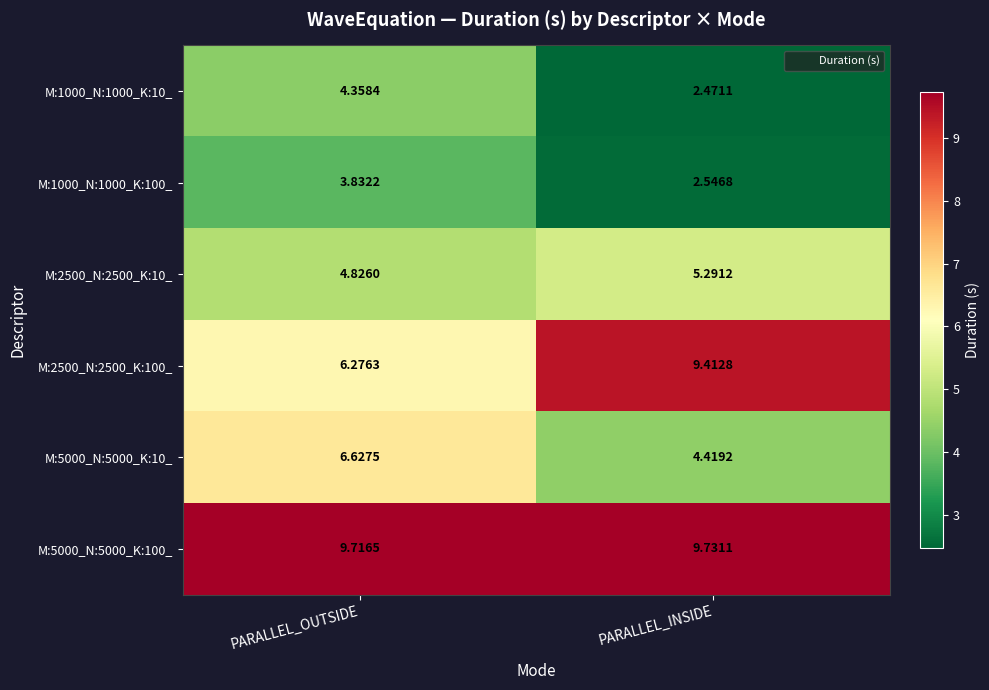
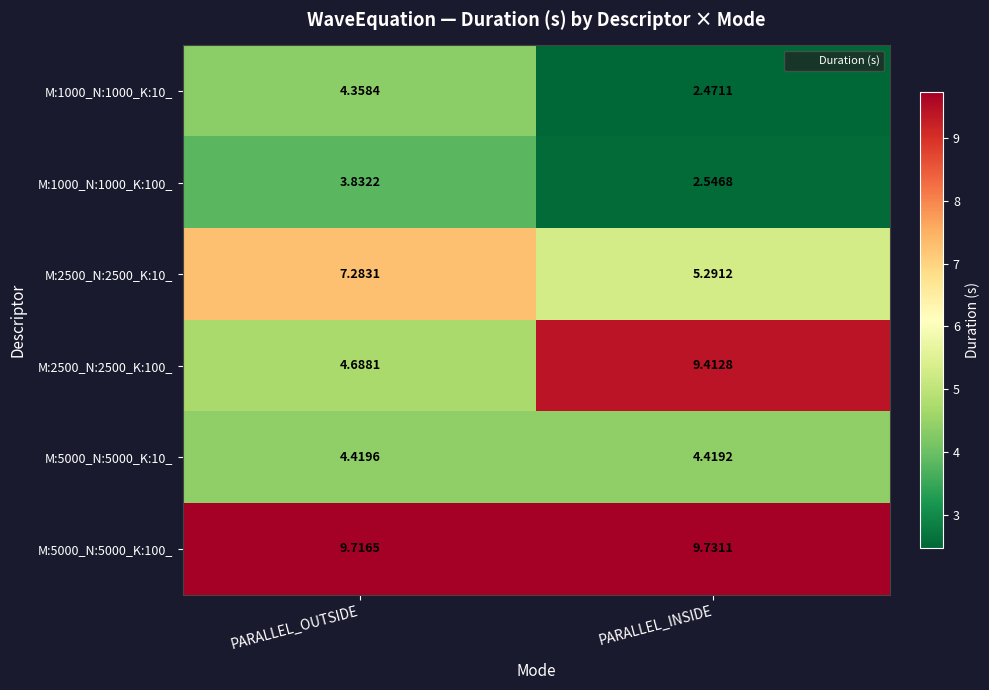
M:2500_N:2500_K:10_, PARALLEL_OUTSIDE: 4.8260 -> 7.2831
M:2500_N:2500_K:100_, PARALLEL_OUTSIDE: 6.2763 -> 4.6881
M:5000_N:5000_K:10_, PARALLEL_OUTSIDE: 6.6275 -> 4.4196
